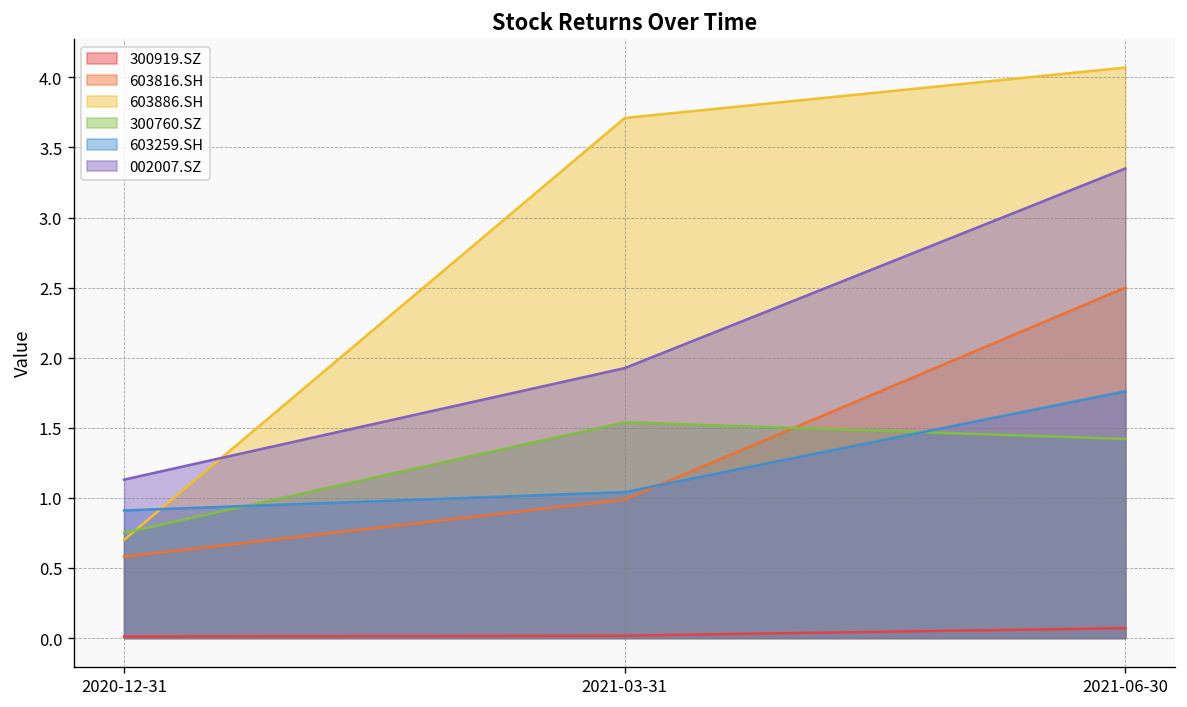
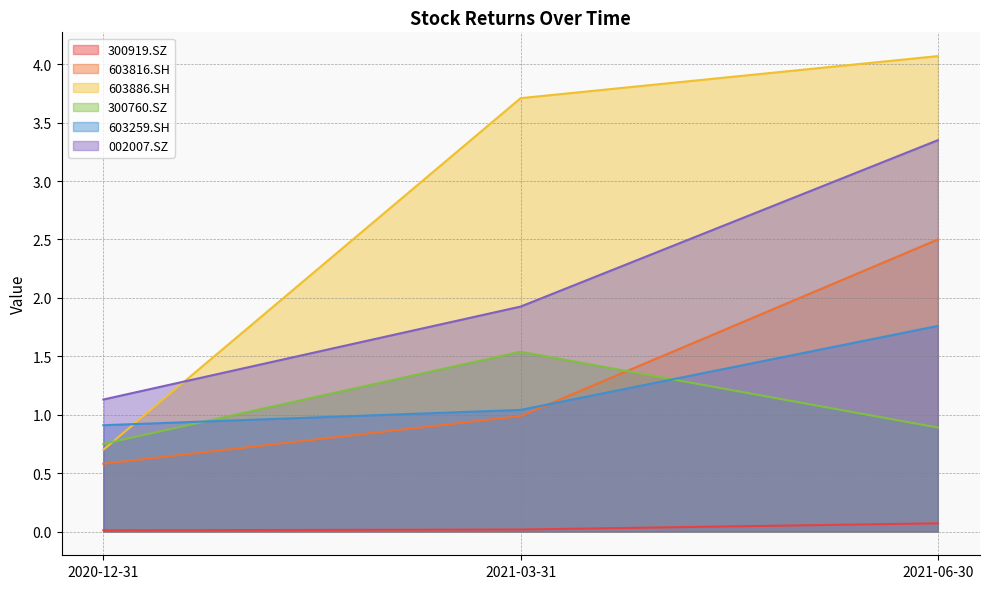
300760.SZ, 2021-06-30: 1.42 -> 0.89
